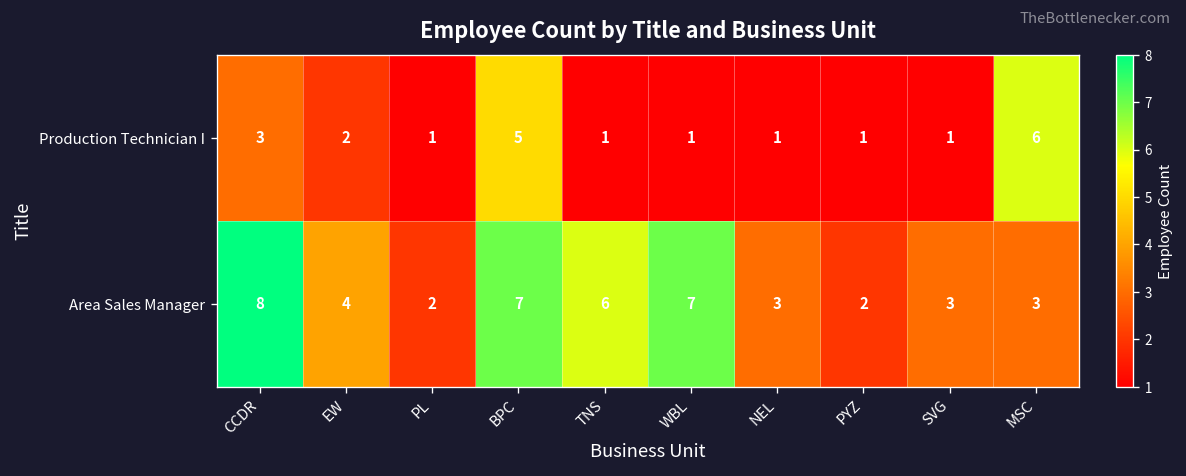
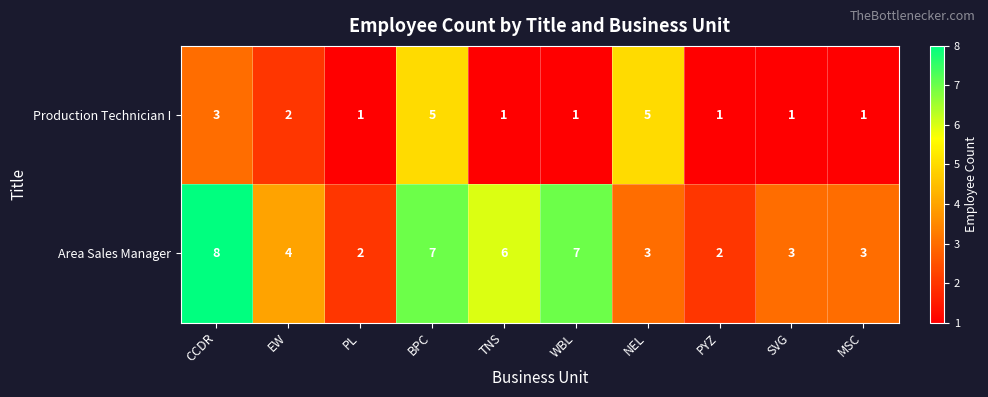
Production Technician I, NEL: 1 -> 5
Production Technician I, MSC: 6 -> 1
